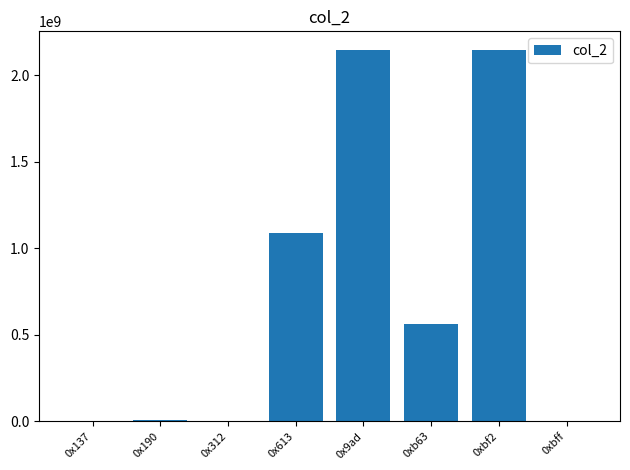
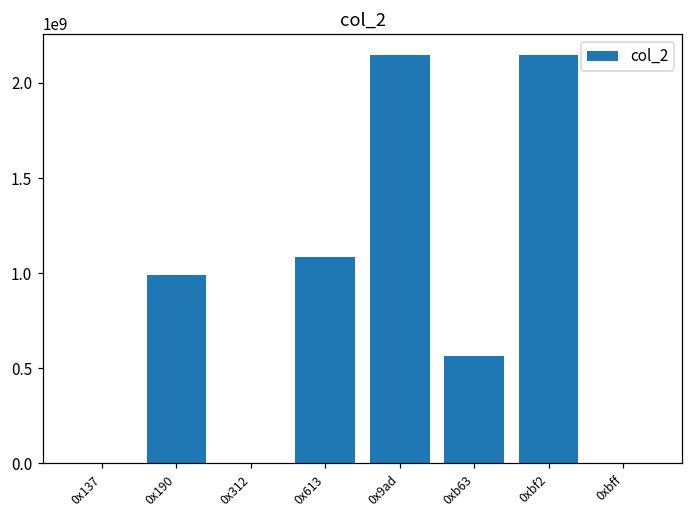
0x190: 10000000 -> 990000000
